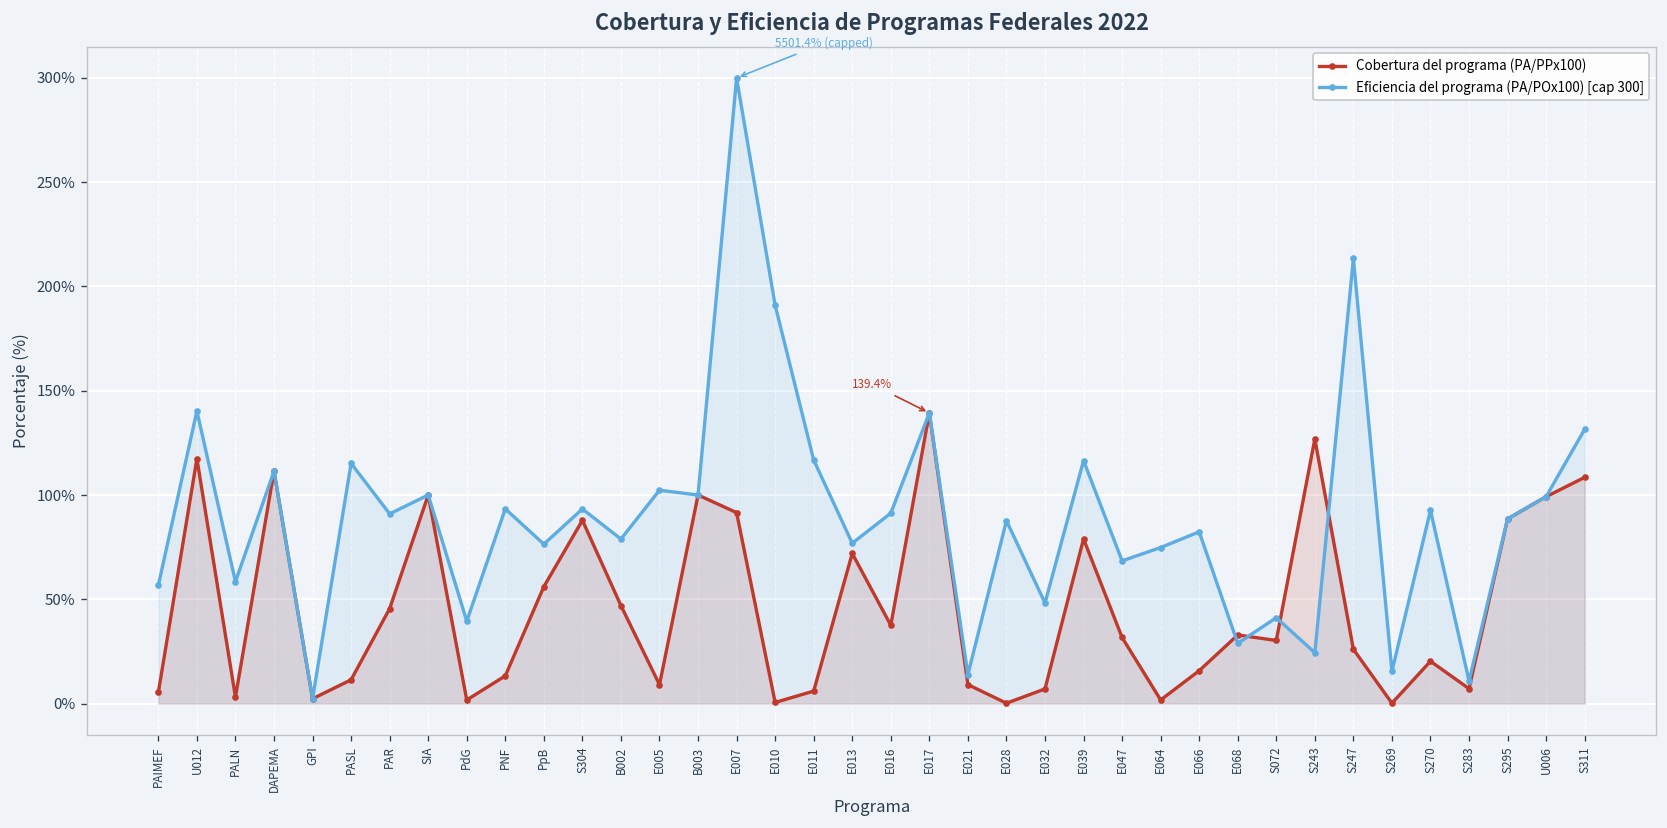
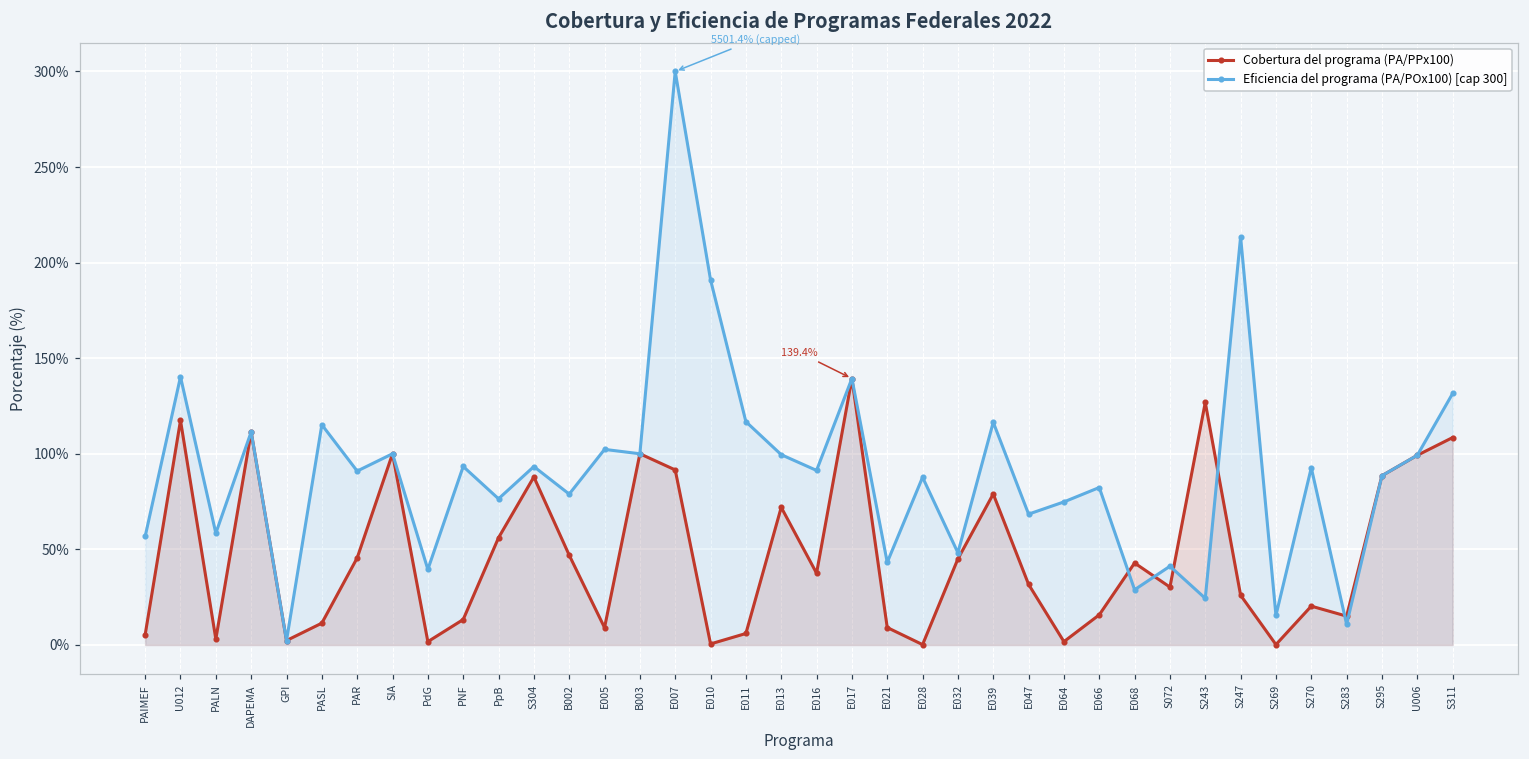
Eficiencia del programa (PA/POx100) [cap 300], E013: 77% -> 100%
Eficiencia del programa (PA/POx100) [cap 300], E021: 14% -> 43%
Cobertura del programa (PA/PPx100), E032: 7% -> 45%
Cobertura del programa (PA/PPx100), E068: 33% -> 43%
Cobertura del programa (PA/PPx100), S283: 7% -> 15%
